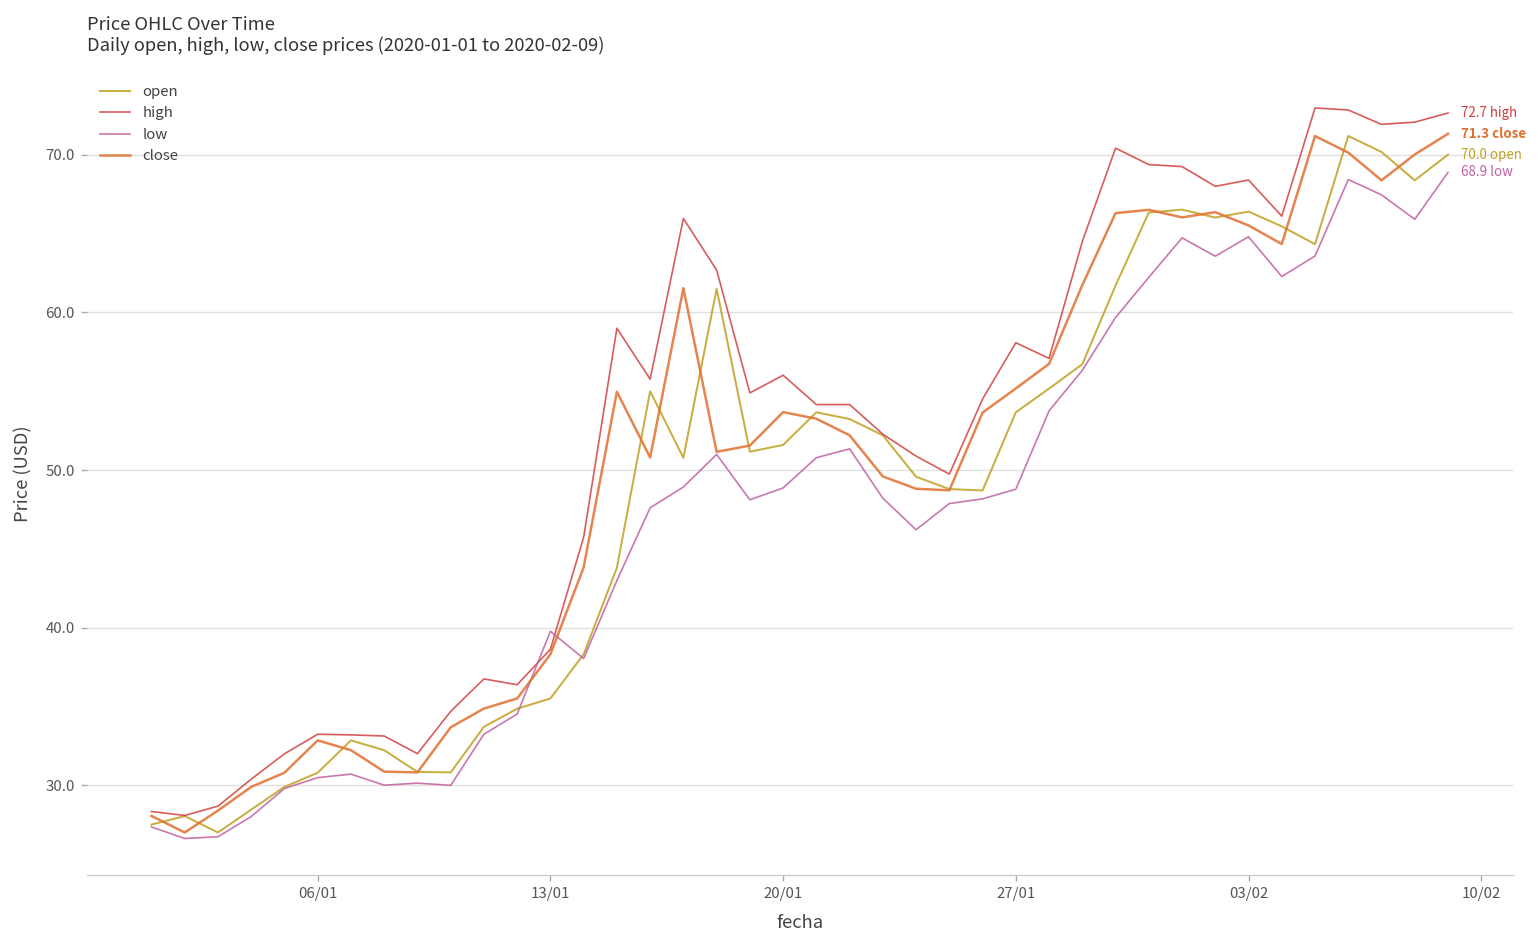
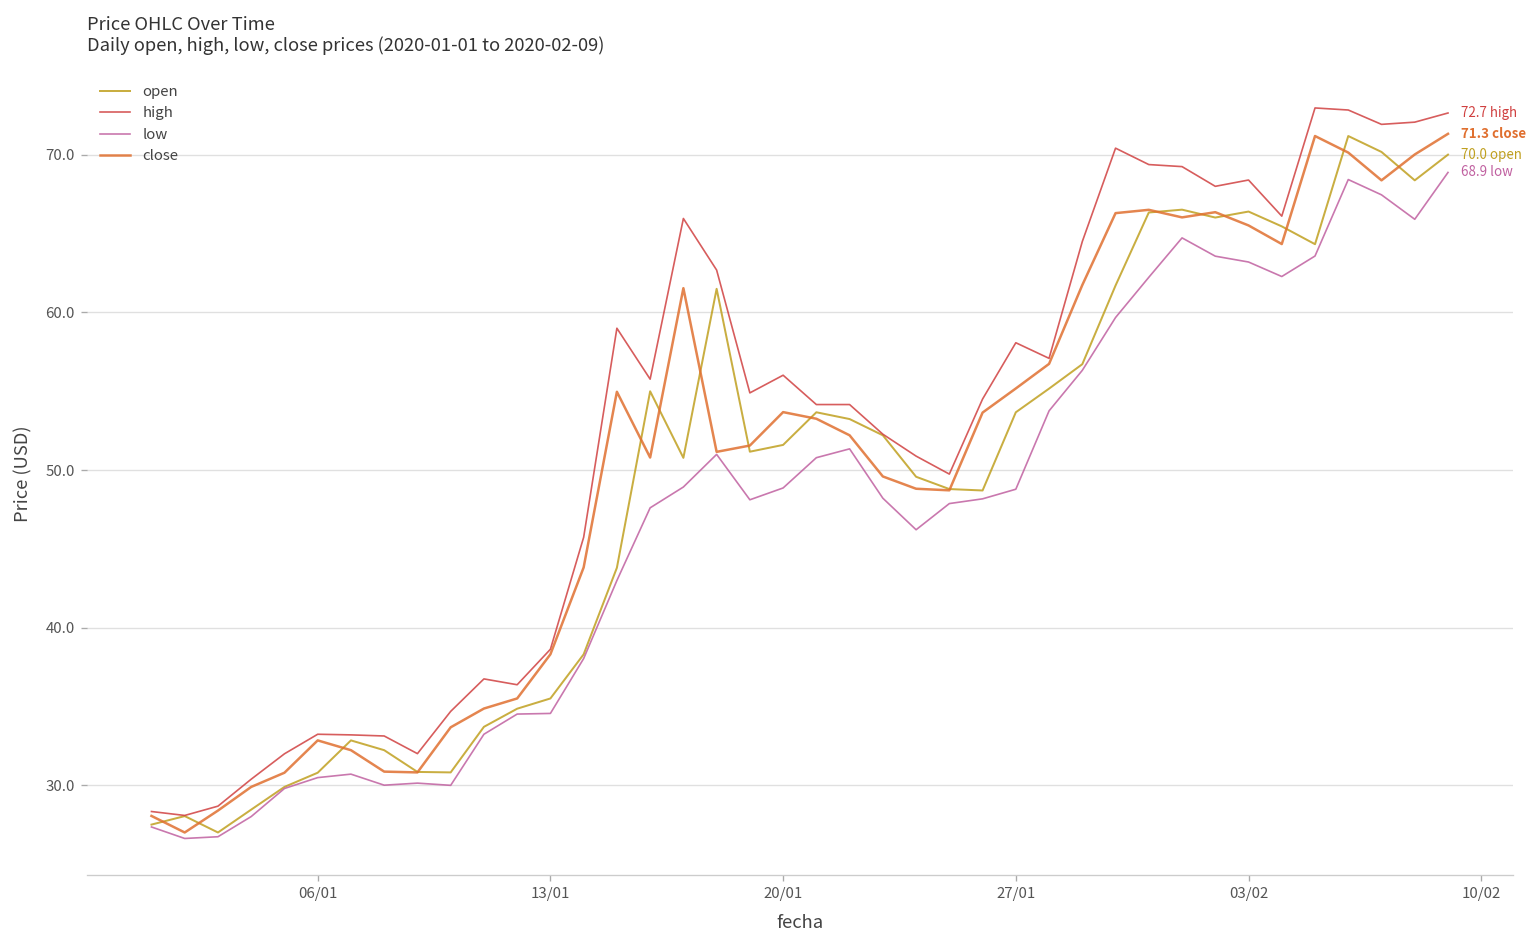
low, 13/01: 39.8 -> 34.6
low, 03/02: 64.8 -> 63.2
